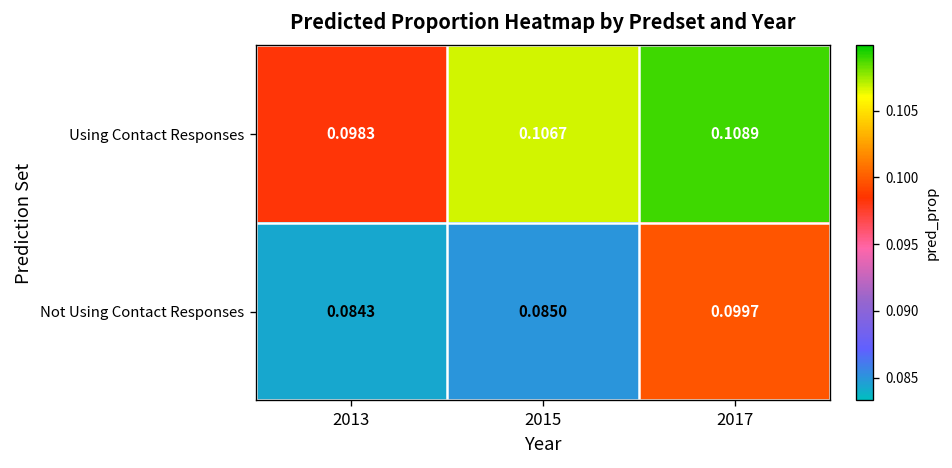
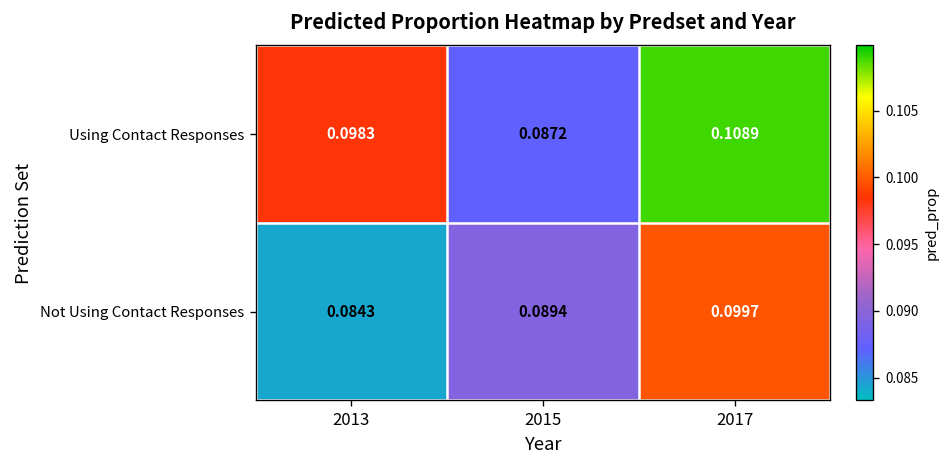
Using Contact Responses, 2015: 0.1067 -> 0.0872
Not Using Contact Responses, 2015: 0.0850 -> 0.0894
